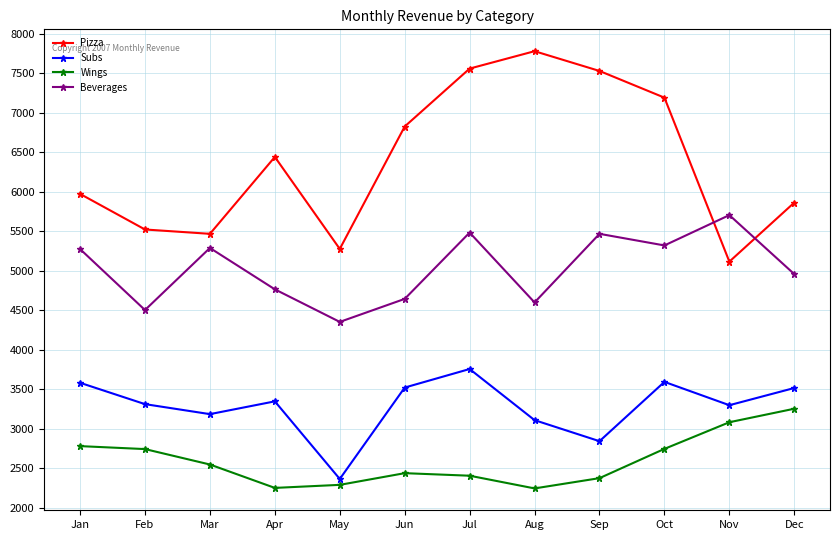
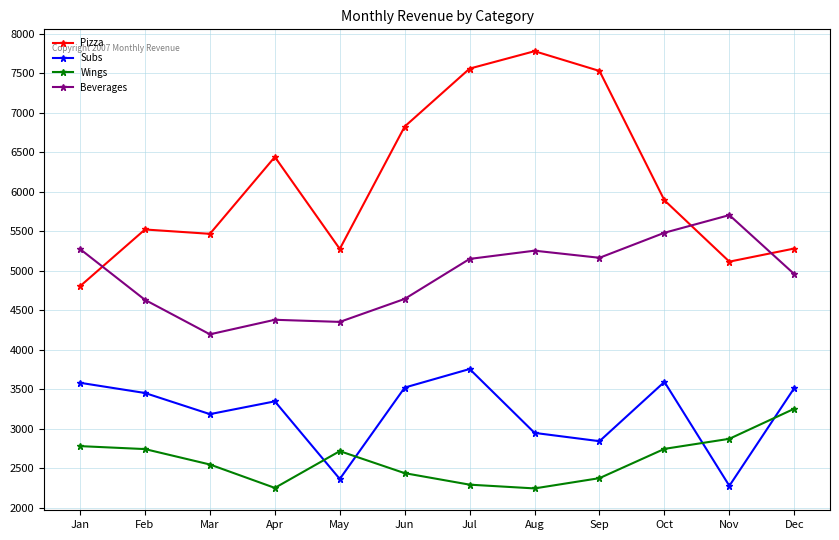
Pizza, Jan: 6000 -> 4800
Subs, Feb: 3300 -> 3500
Beverages, Feb: 4500 -> 4600
Beverages, Mar: 5300 -> 4200
Beverages, Apr: 4800 -> 4400
Wings, May: 2300 -> 2700
Wings, Jul: 2400 -> 2300
Beverages, Jul: 5500 -> 5200
Subs, Aug: 3100 -> 2900
Beverages, Aug: 4600 -> 5300
Beverages, Sep: 5500 -> 5200
Pizza, Oct: 7200 -> 5900
Beverages, Oct: 5300 -> 5500
Subs, Nov: 3300 -> 2300
Wings, Nov: 3100 -> 2900
Pizza, Dec: 5900 -> 5300
